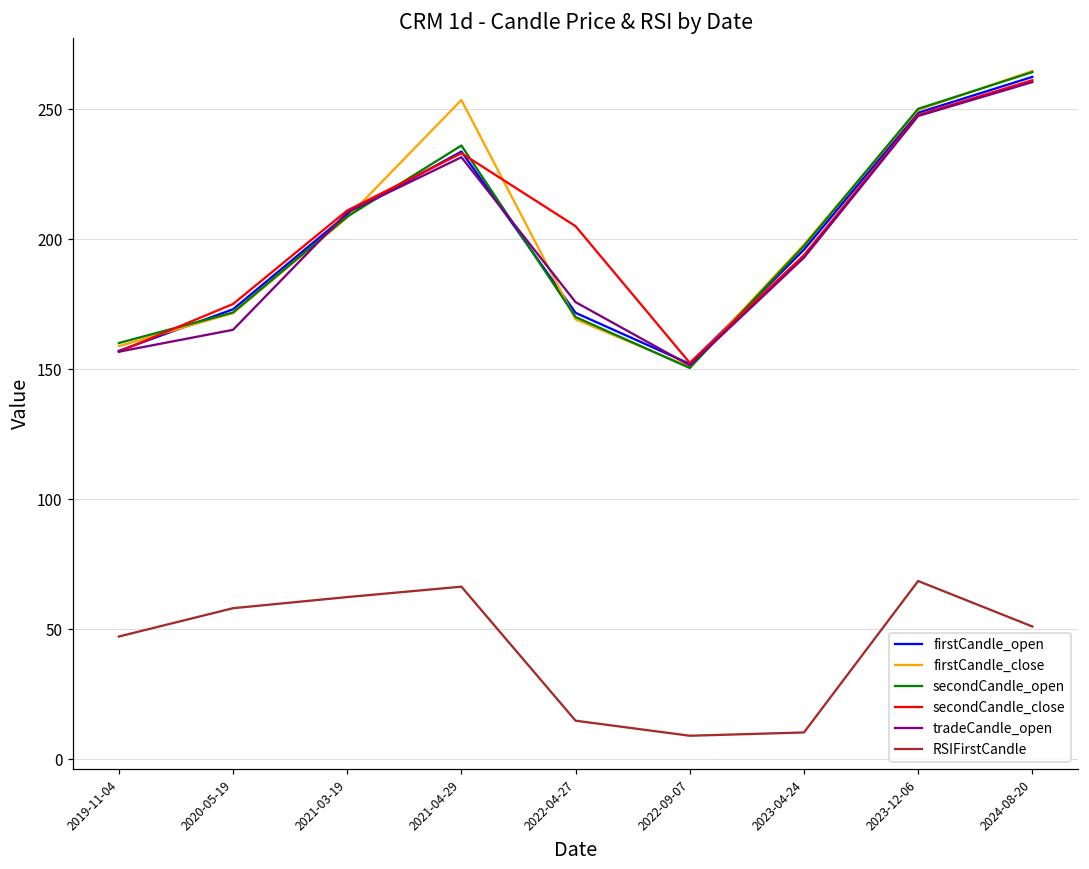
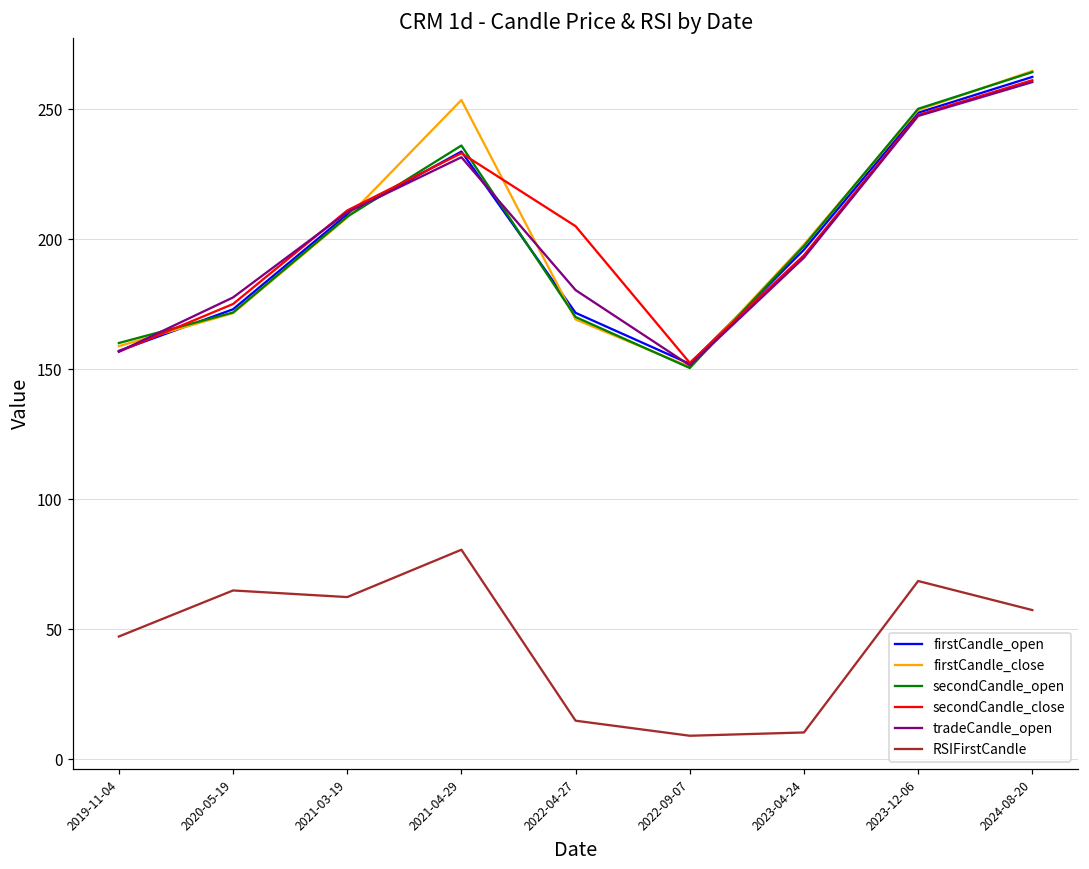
tradeCandle_open, 2020-05-19: 165 -> 178
RSIFirstCandle, 2020-05-19: 58 -> 65
RSIFirstCandle, 2021-04-29: 66 -> 81
tradeCandle_open, 2022-04-27: 176 -> 180
RSIFirstCandle, 2024-08-20: 51 -> 57
